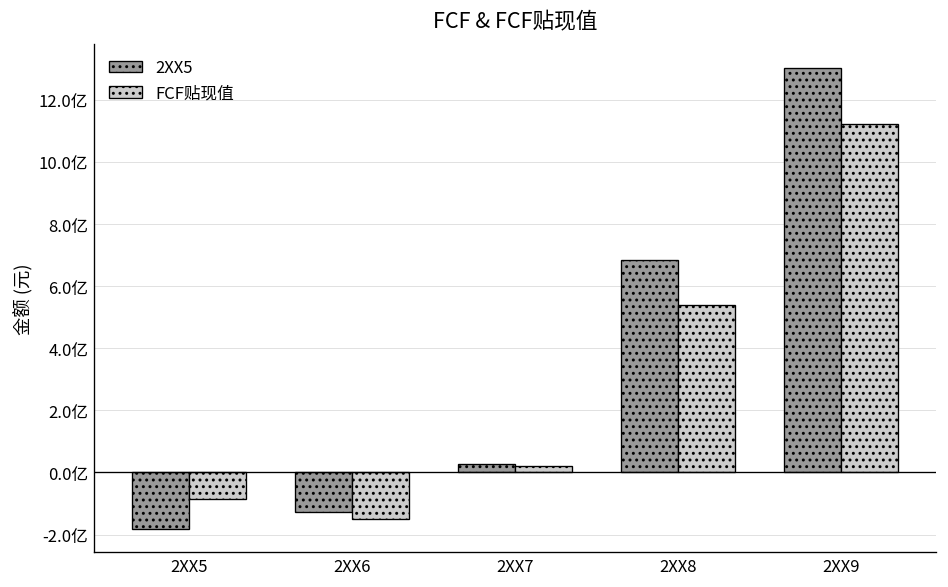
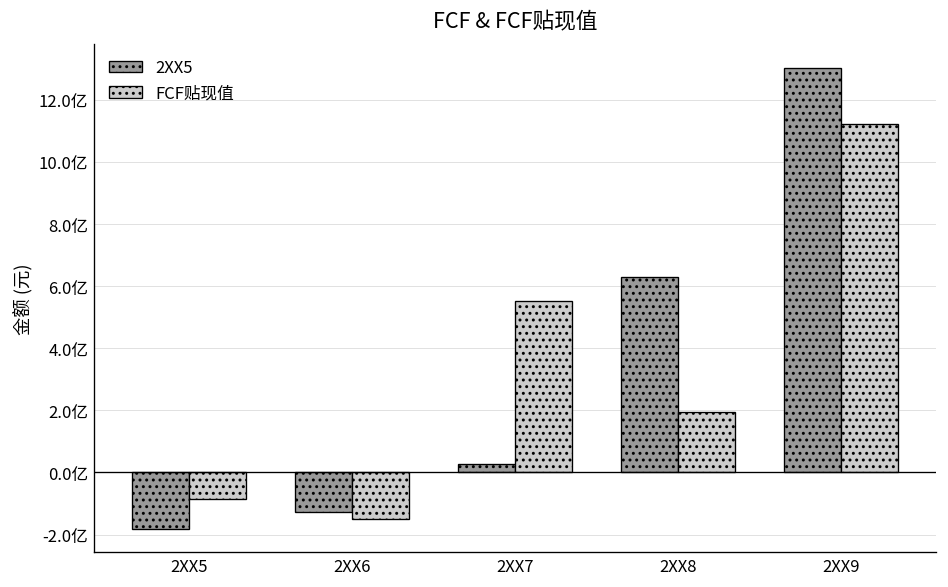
FCF贴现值, 2XX7: 0.2亿 -> 5.5亿
2XX5, 2XX8: 6.8亿 -> 6.3亿
FCF贴现值, 2XX8: 5.4亿 -> 2.0亿
